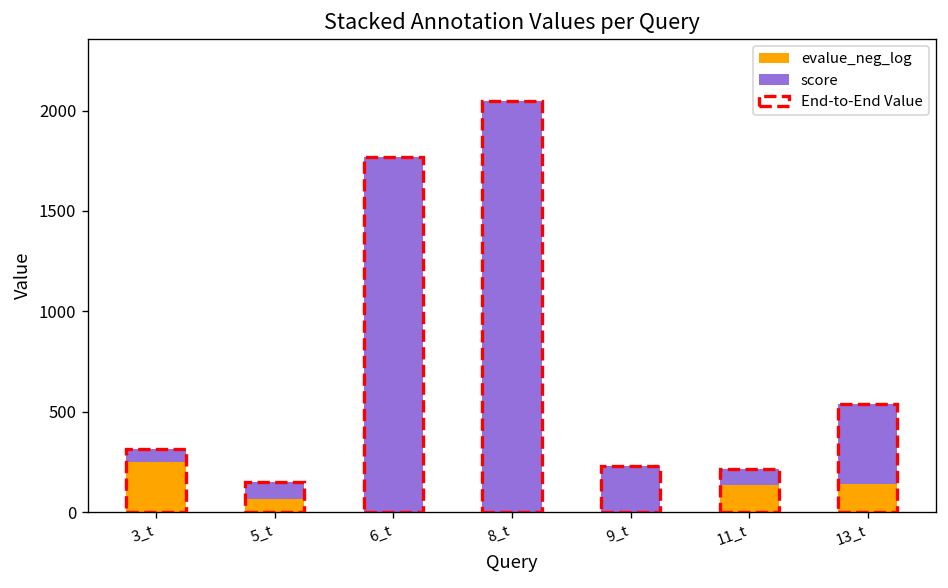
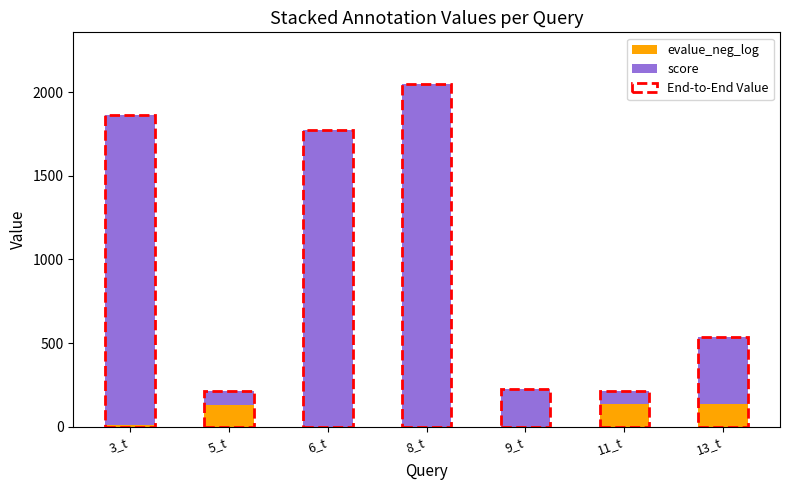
evalue_neg_log, 3_t: 250 -> 10
score, 3_t: 70 -> 1850
evalue_neg_log, 5_t: 60 -> 130
